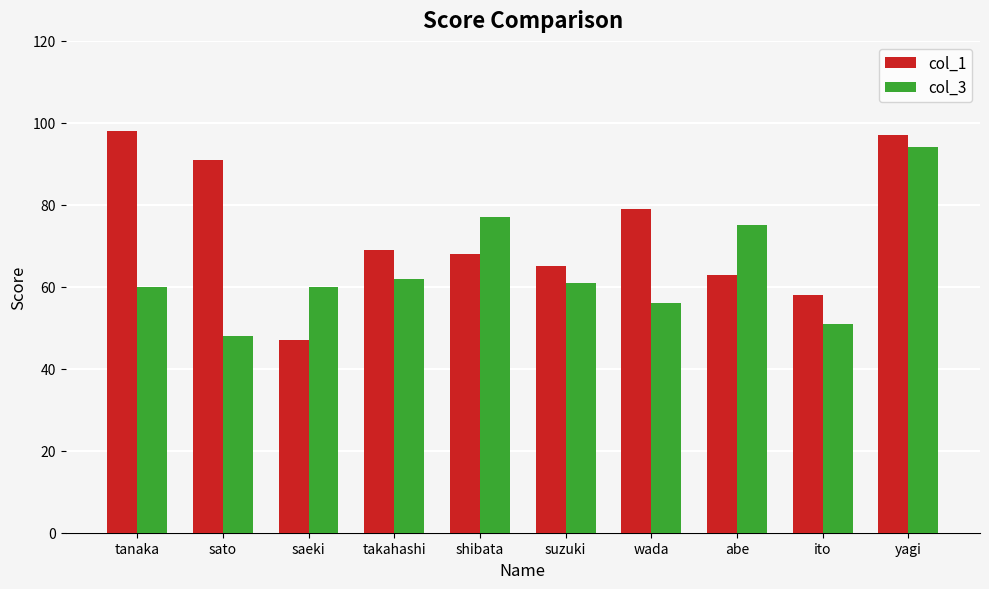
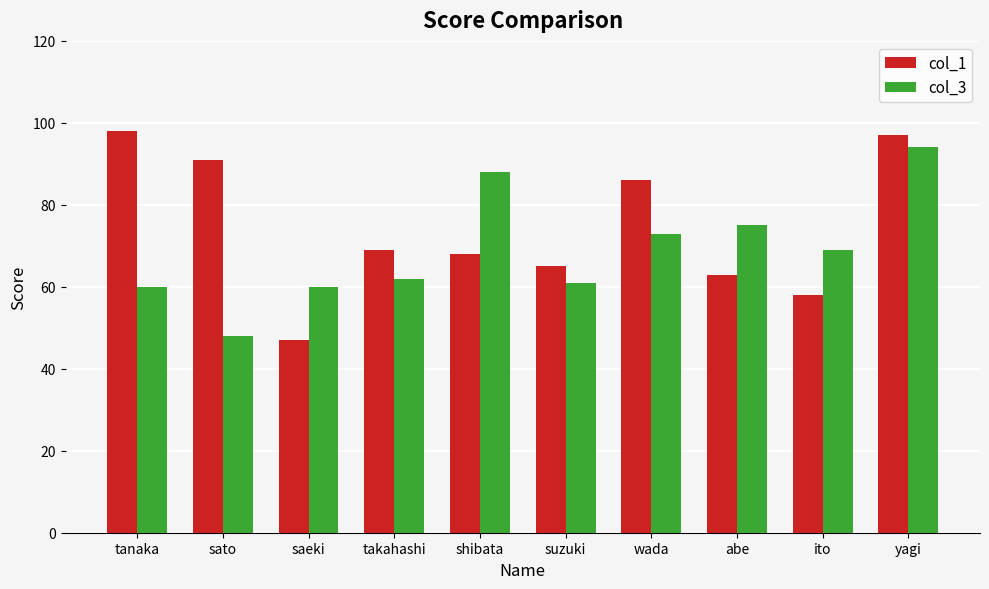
col_3, shibata: 77 -> 88
col_1, wada: 79 -> 86
col_3, wada: 56 -> 73
col_3, ito: 51 -> 69
